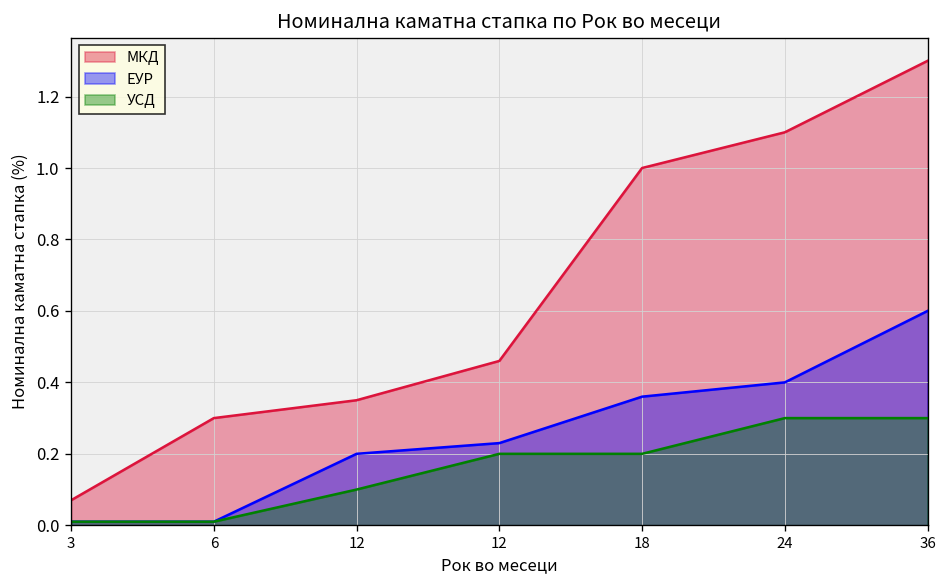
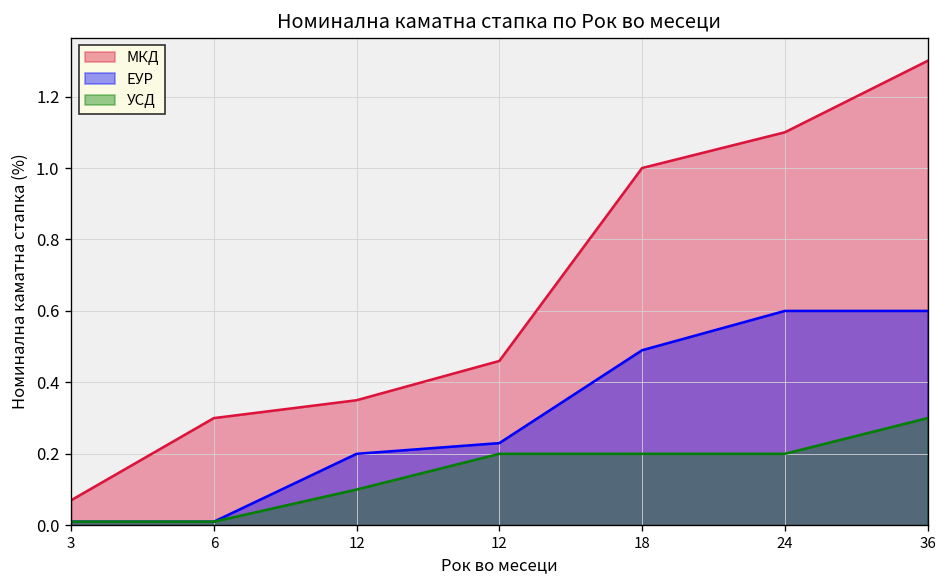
ЕУР, 18: 0.36 -> 0.49
ЕУР, 24: 0.4 -> 0.6
УСД, 24: 0.3 -> 0.2
